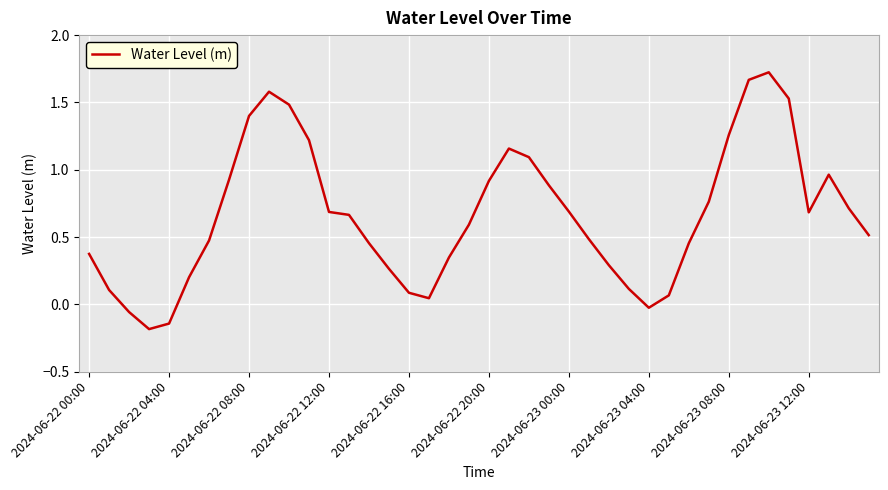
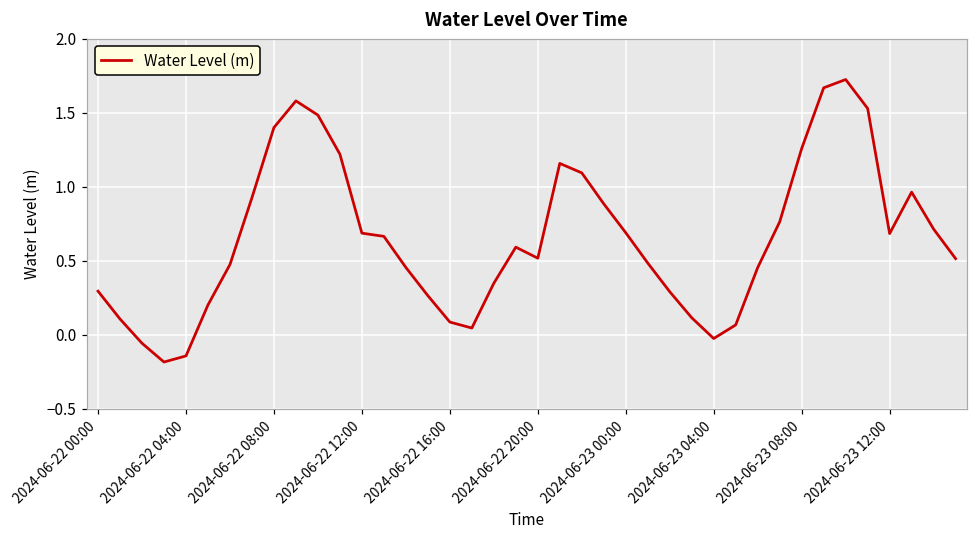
2024-06-22 00:00: 0.37 -> 0.29
2024-06-22 20:00: 0.92 -> 0.52
